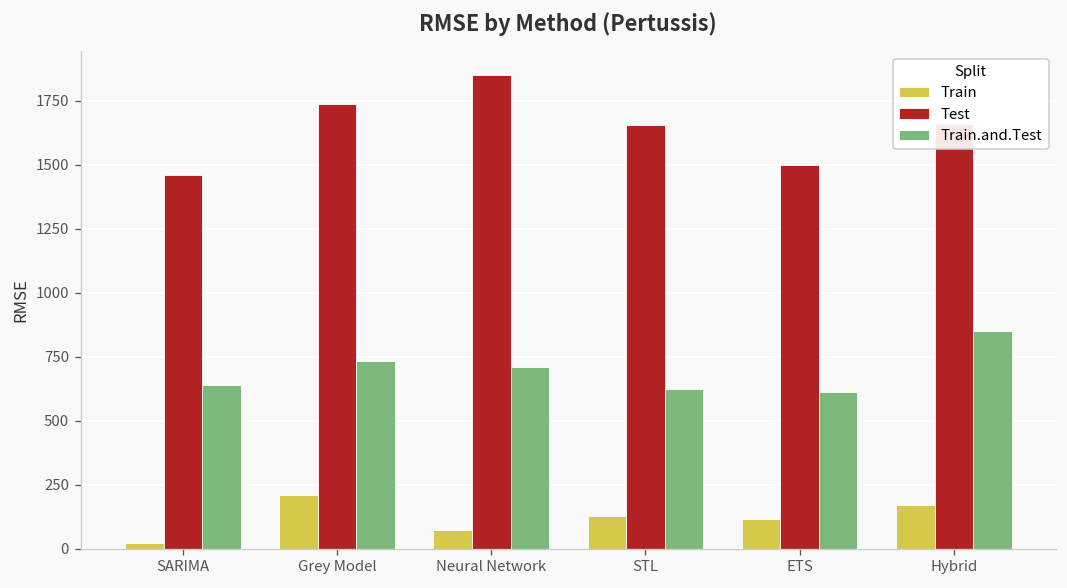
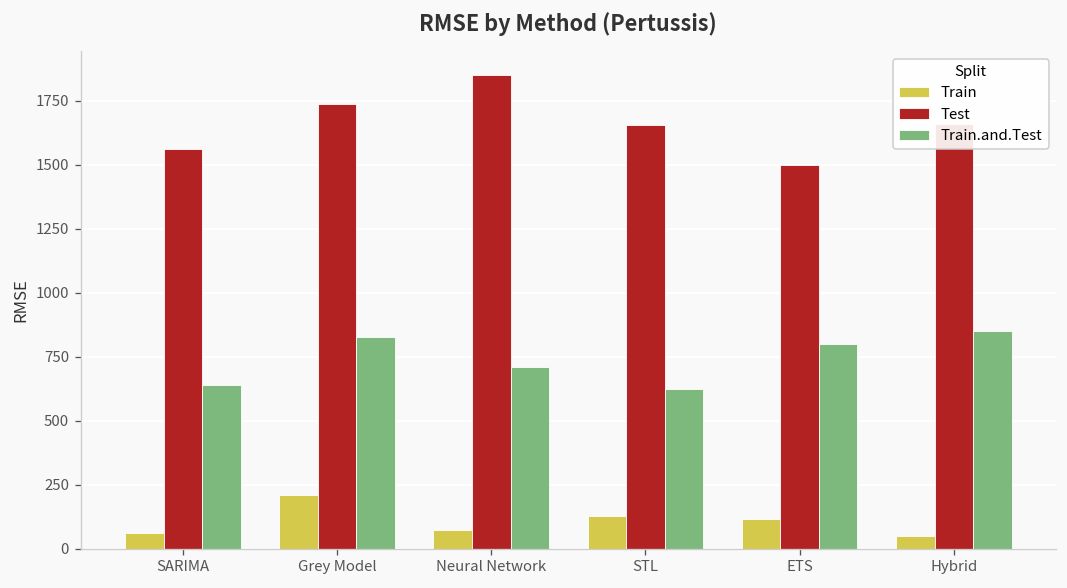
Train, SARIMA: 20 -> 60
Test, SARIMA: 1460 -> 1560
Train.and.Test, Grey Model: 730 -> 830
Train.and.Test, ETS: 610 -> 800
Train, Hybrid: 170 -> 50
